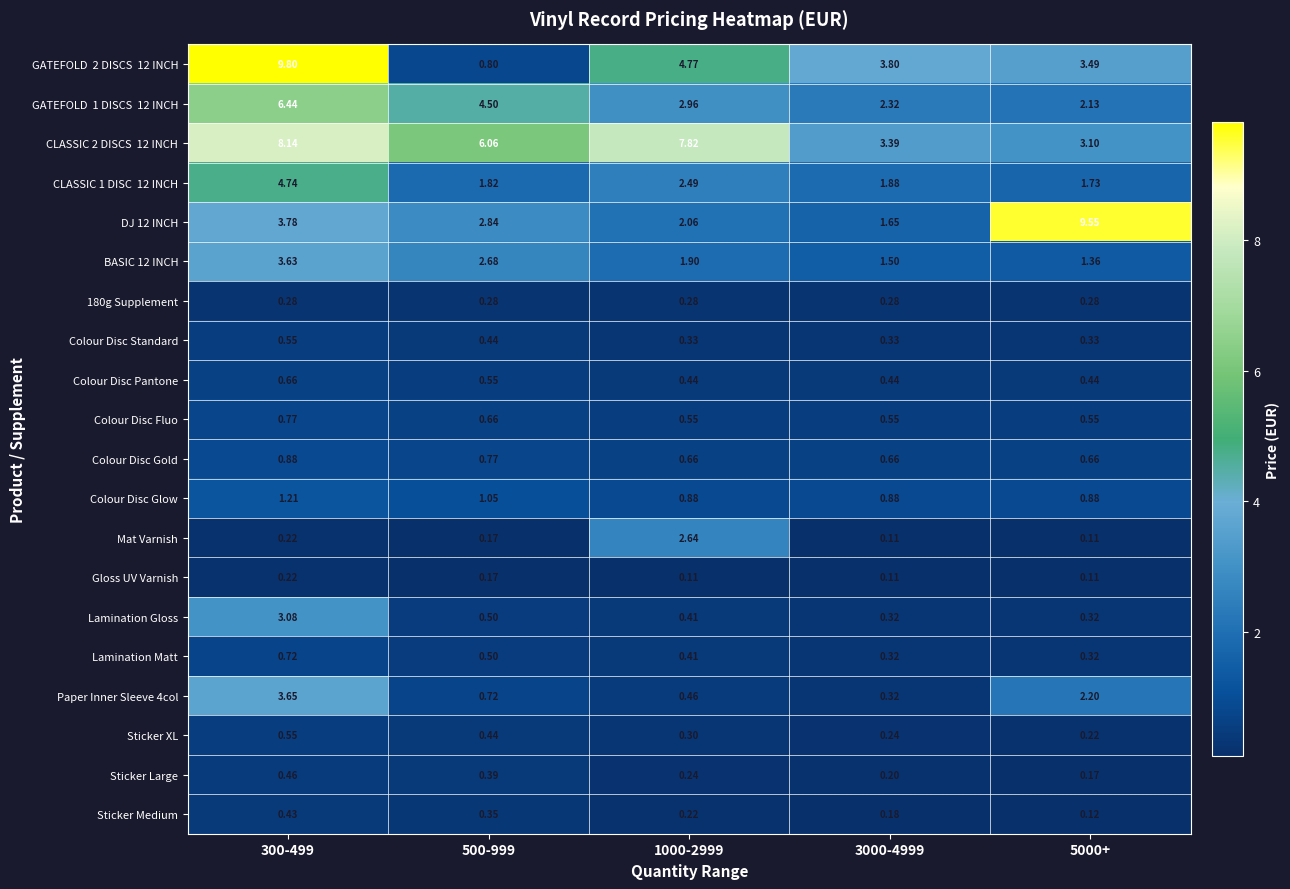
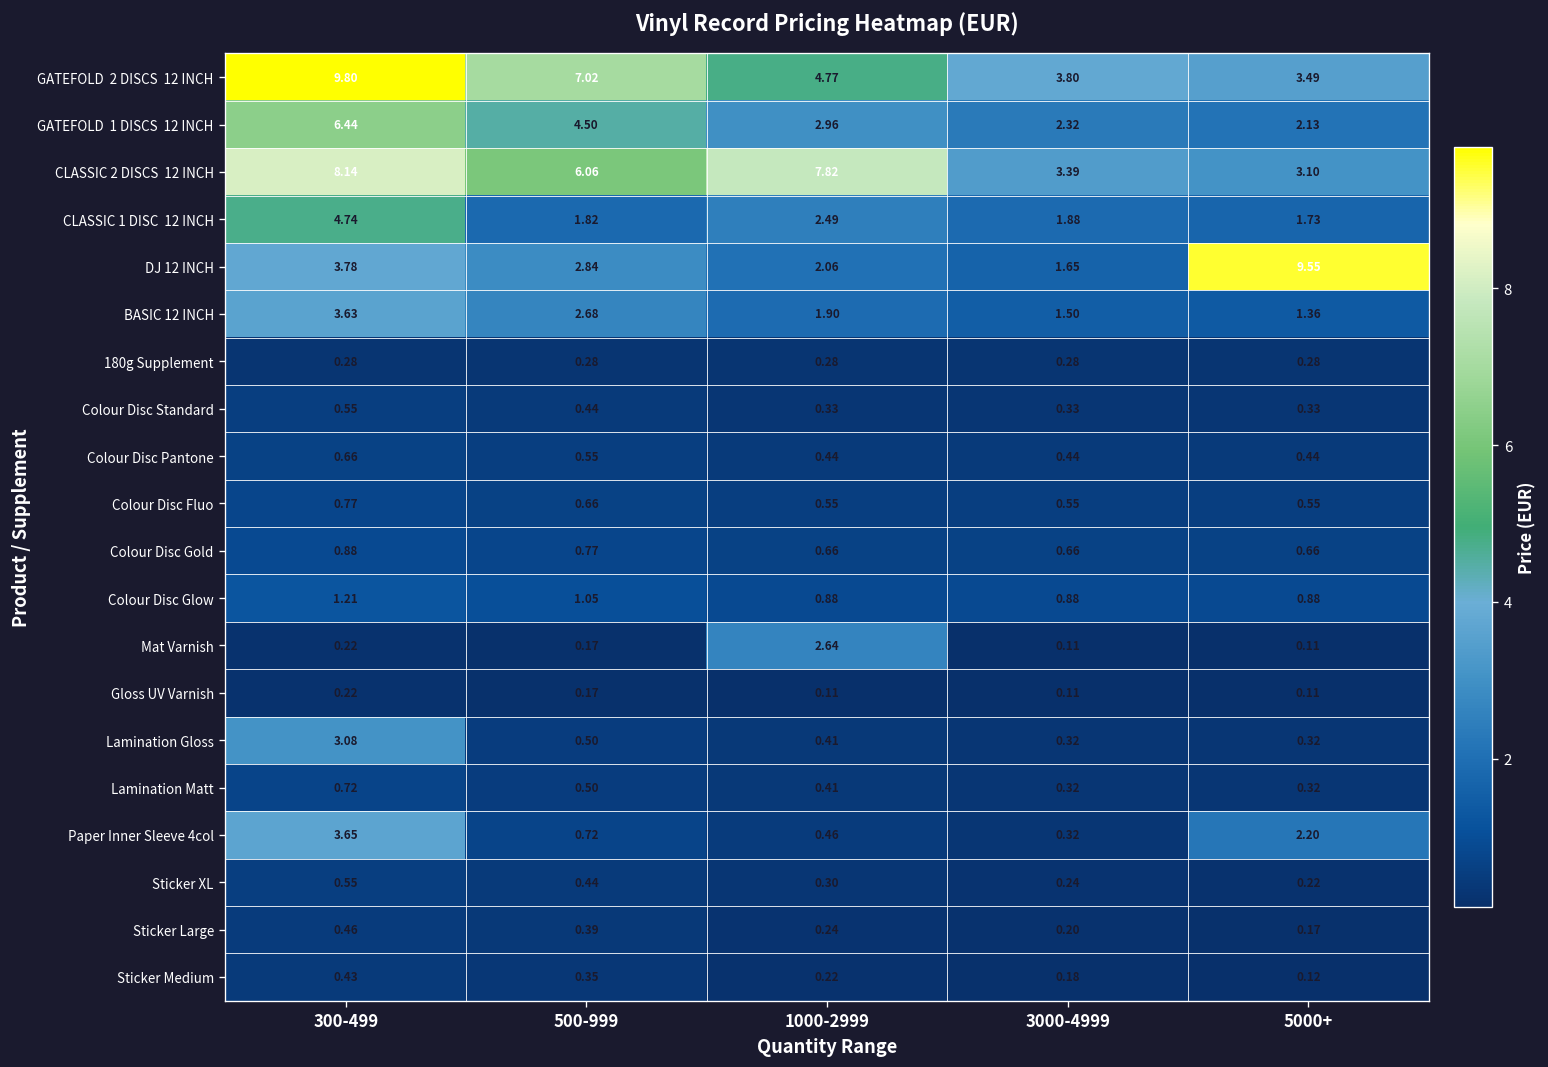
GATEFOLD 2 DISCS 12 INCH, 500-999: 0.80 -> 7.02
